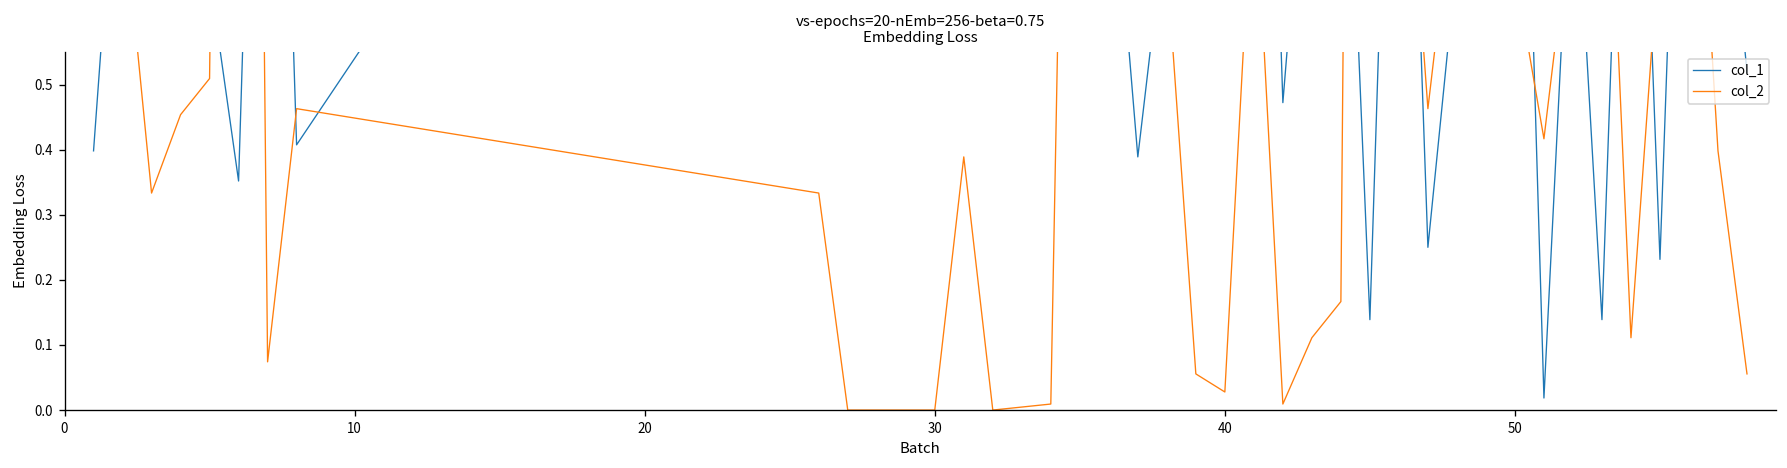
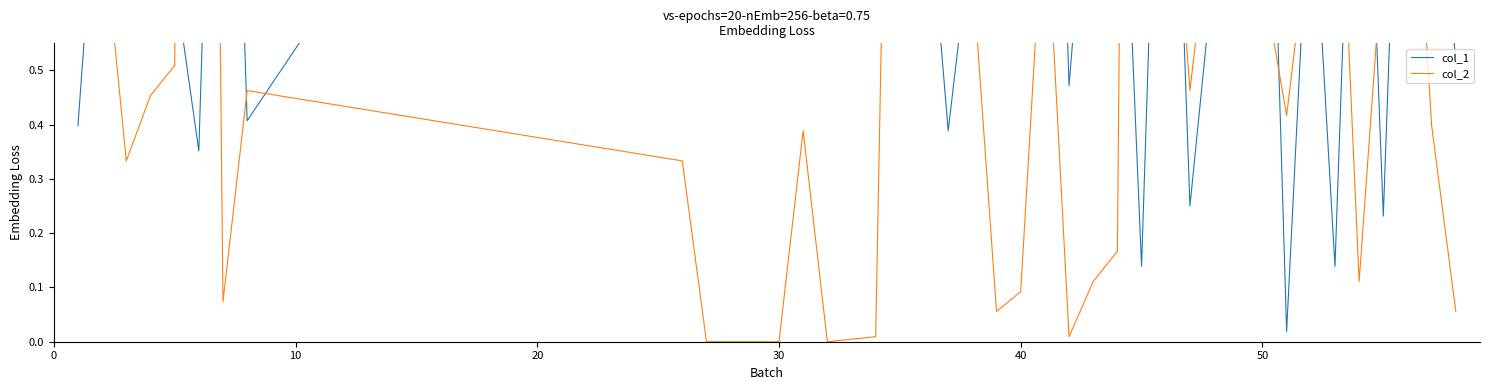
col_2, 40: 0.03 -> 0.09
